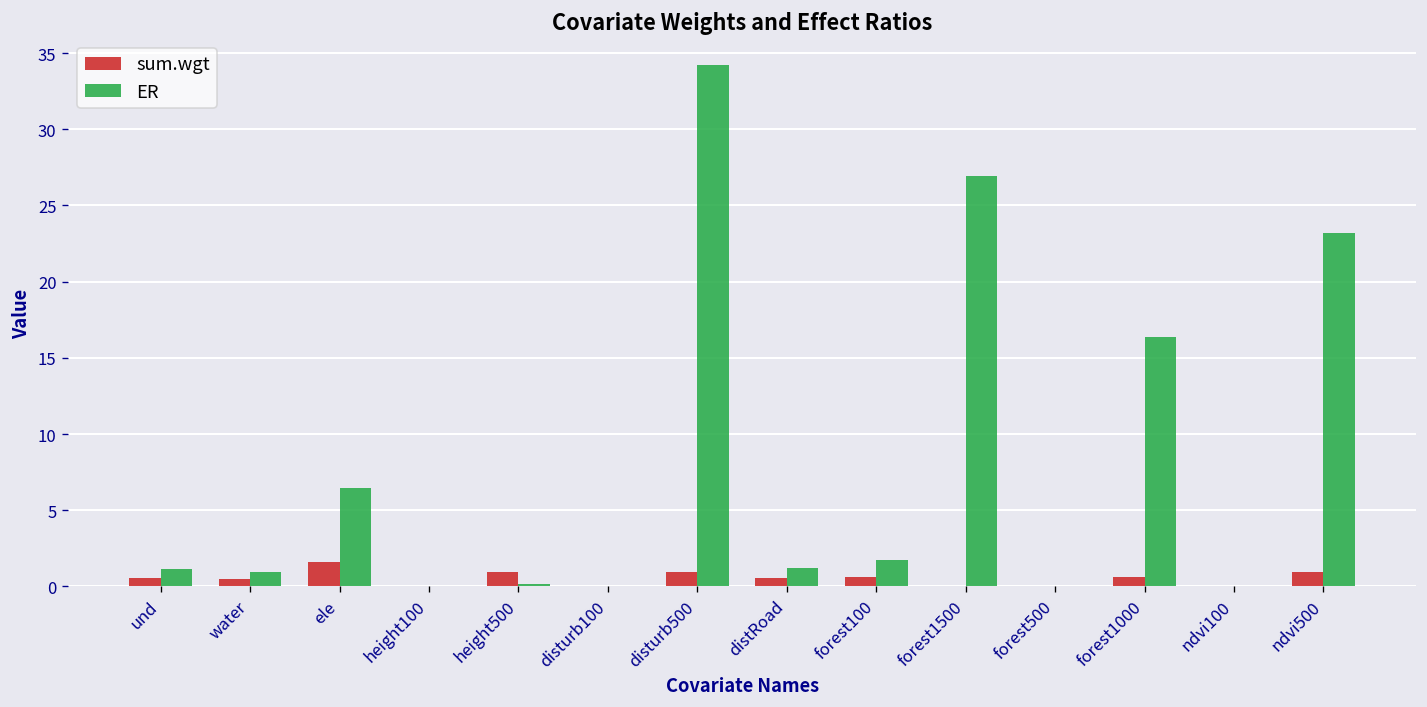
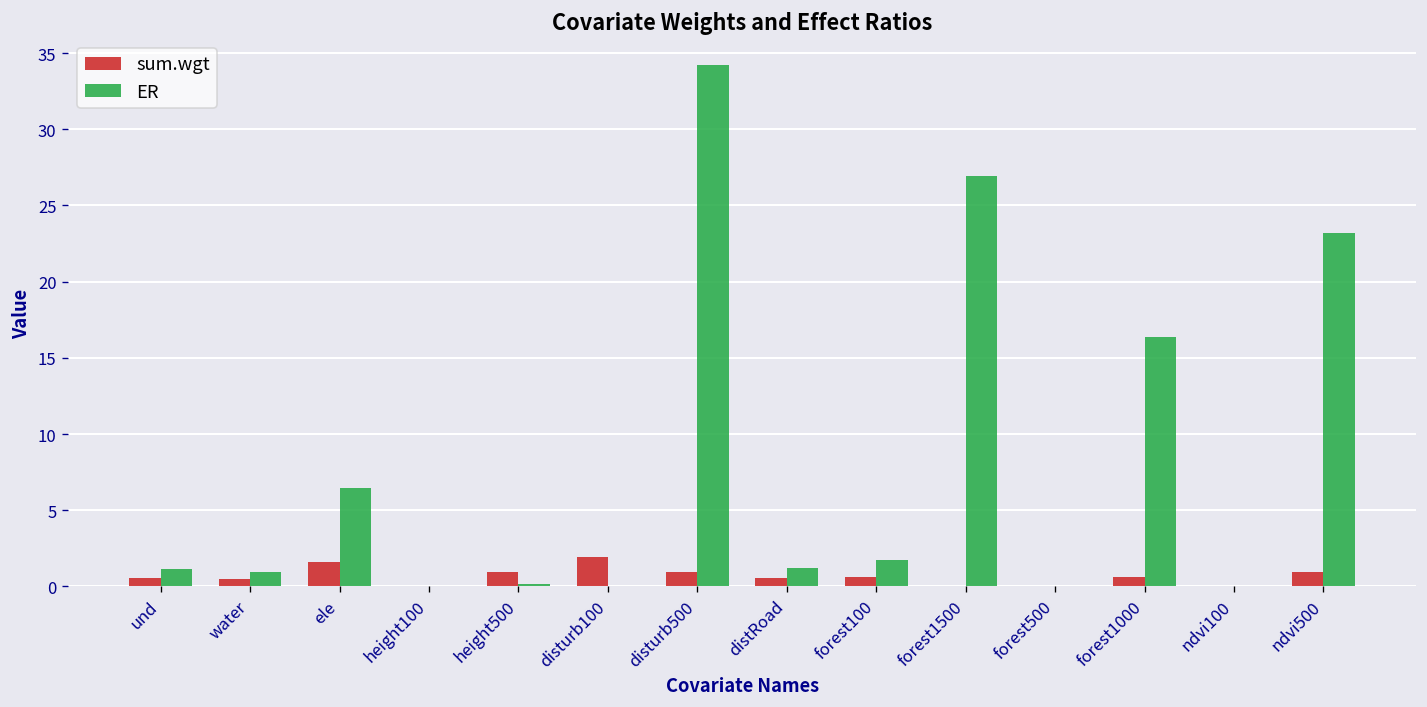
sum.wgt, disturb100: 0.0 -> 1.9
